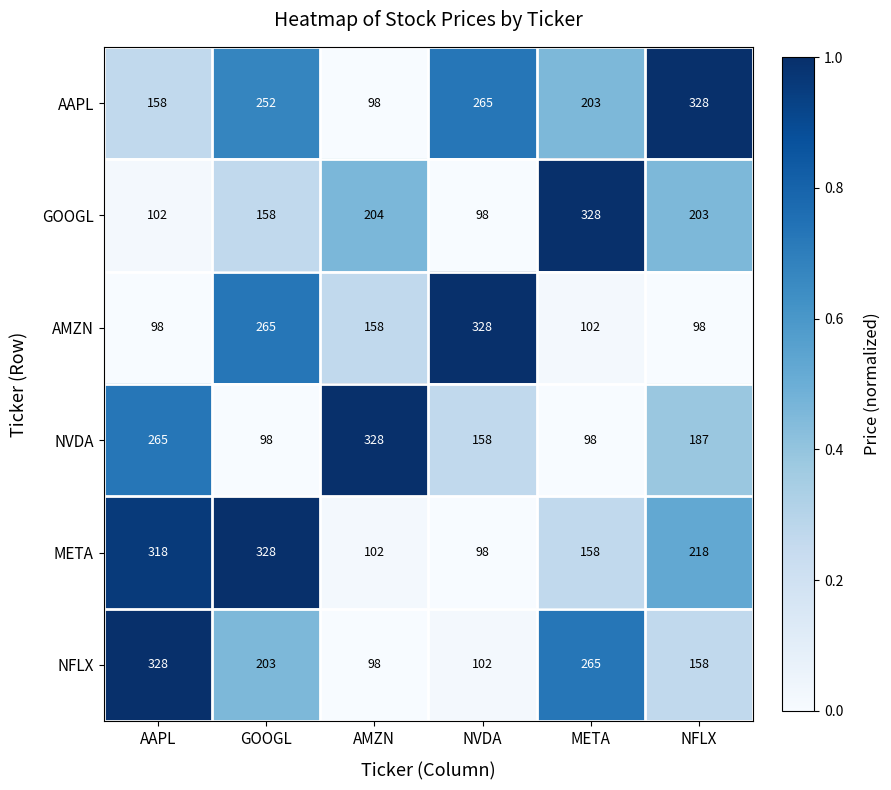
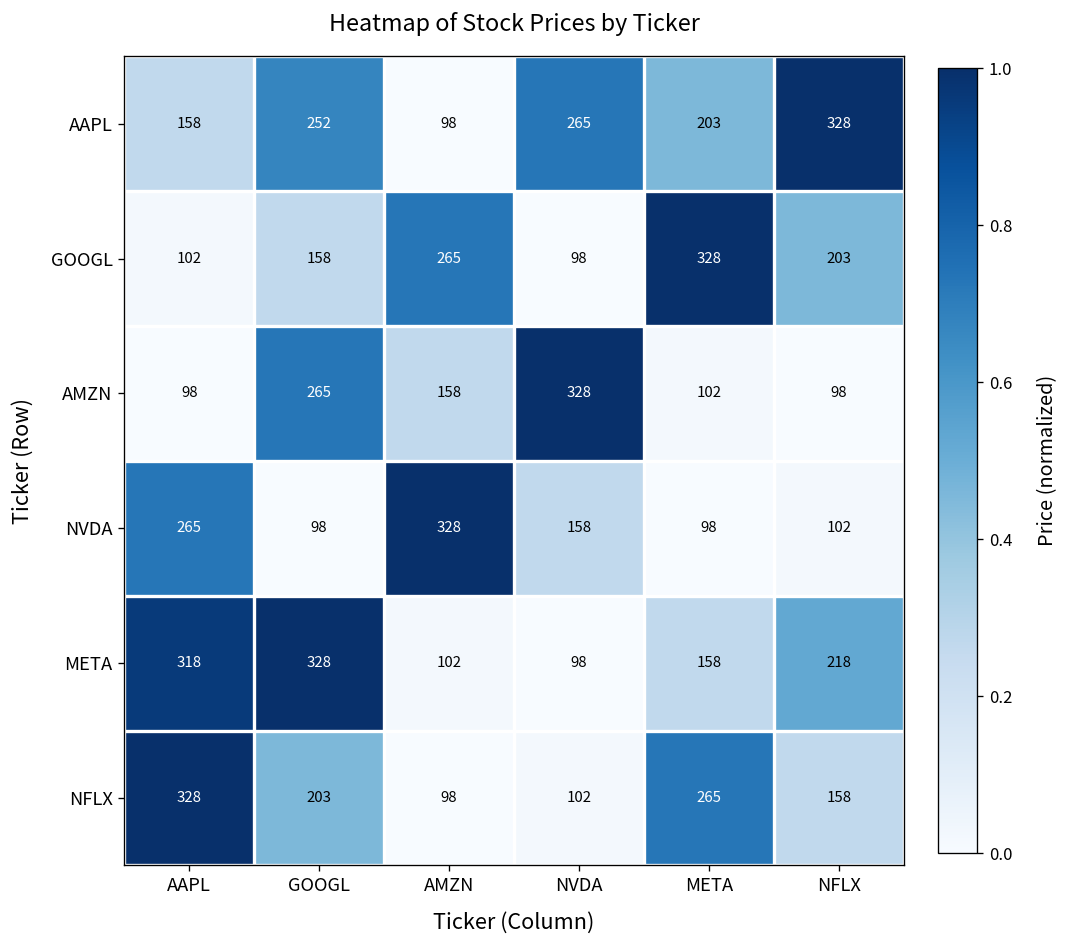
GOOGL, AMZN: 204 -> 265
NVDA, NFLX: 187 -> 102
